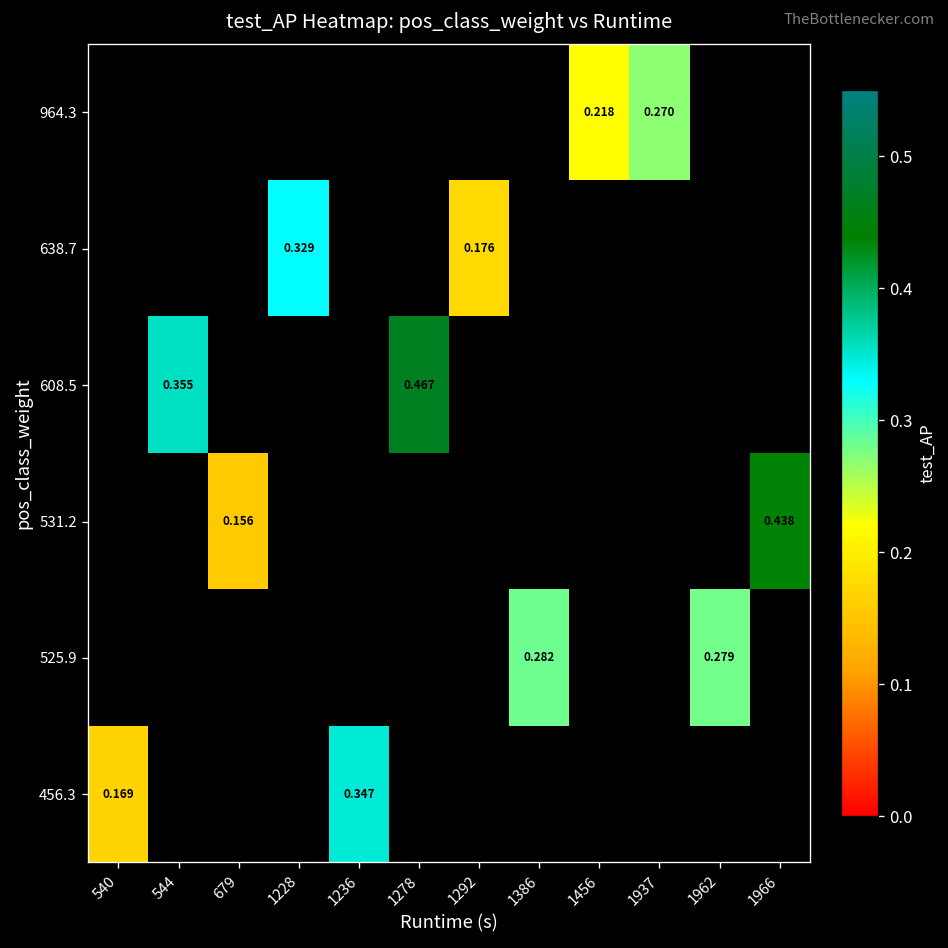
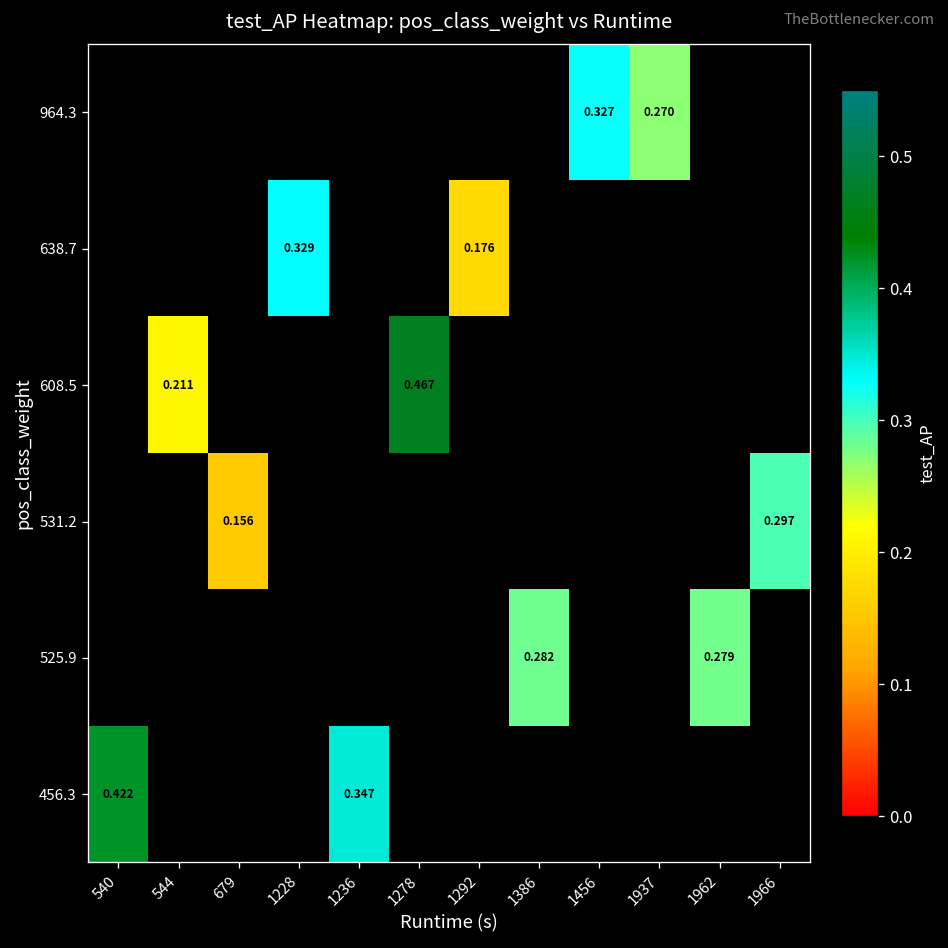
964.3, 1456: 0.218 -> 0.327
608.5, 544: 0.355 -> 0.211
531.2, 1966: 0.438 -> 0.297
456.3, 540: 0.169 -> 0.422
